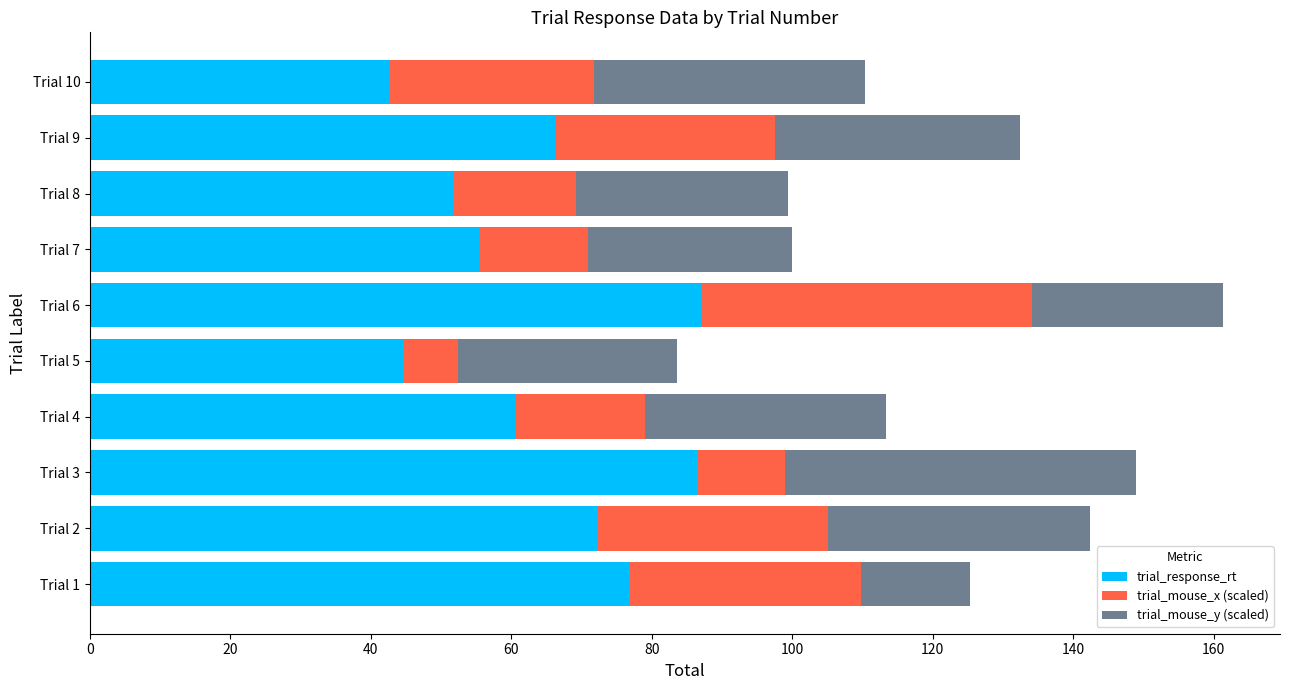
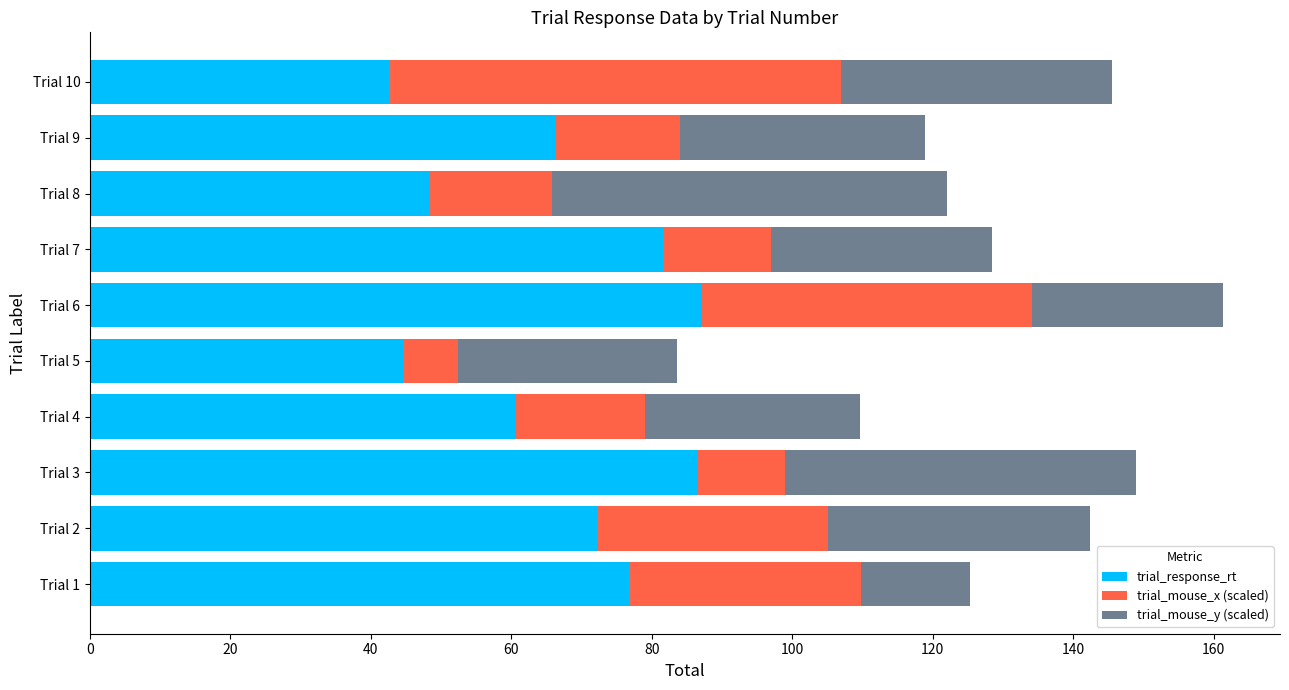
trial_mouse_x (scaled), Trial 10: 29 -> 64
trial_mouse_x (scaled), Trial 9: 31 -> 18
trial_response_rt, Trial 8: 52 -> 48
trial_mouse_y (scaled), Trial 8: 30 -> 56
trial_response_rt, Trial 7: 56 -> 82
trial_mouse_y (scaled), Trial 7: 29 -> 31
trial_mouse_y (scaled), Trial 4: 34 -> 31
